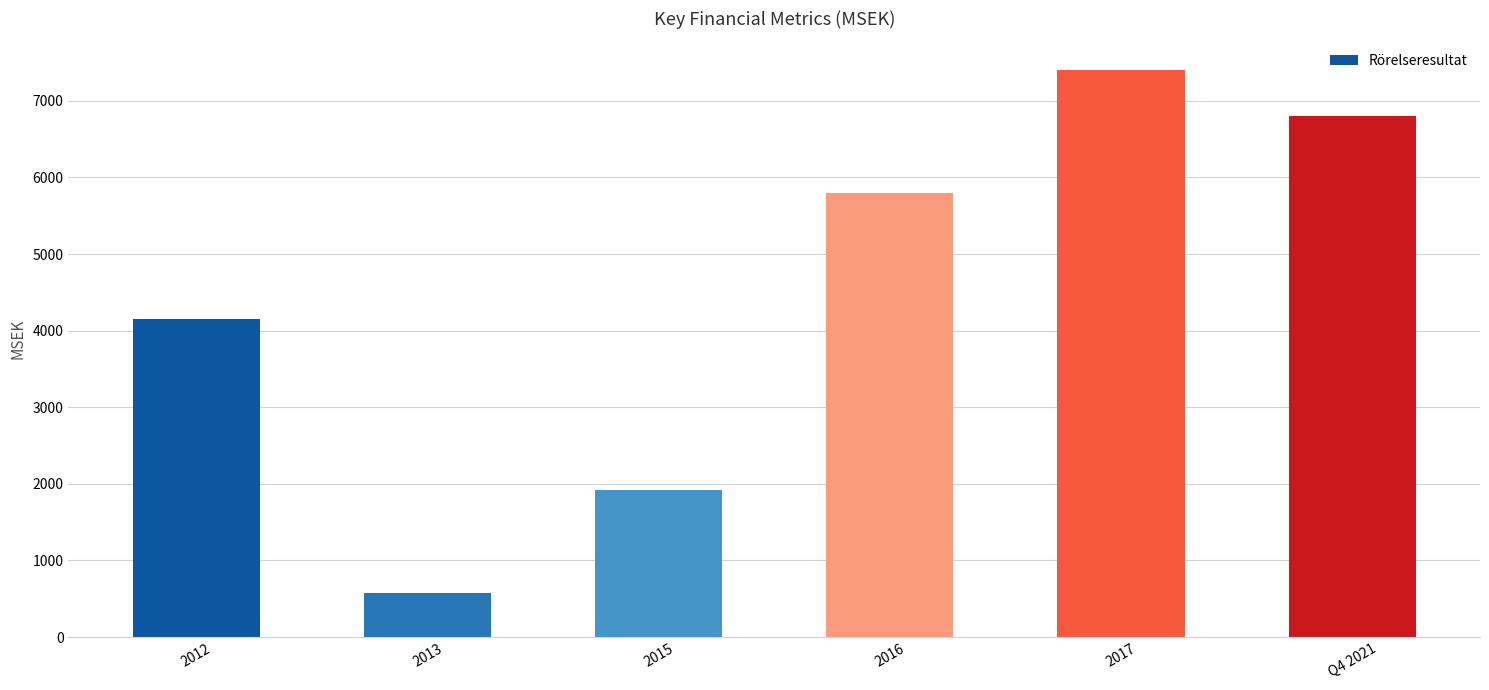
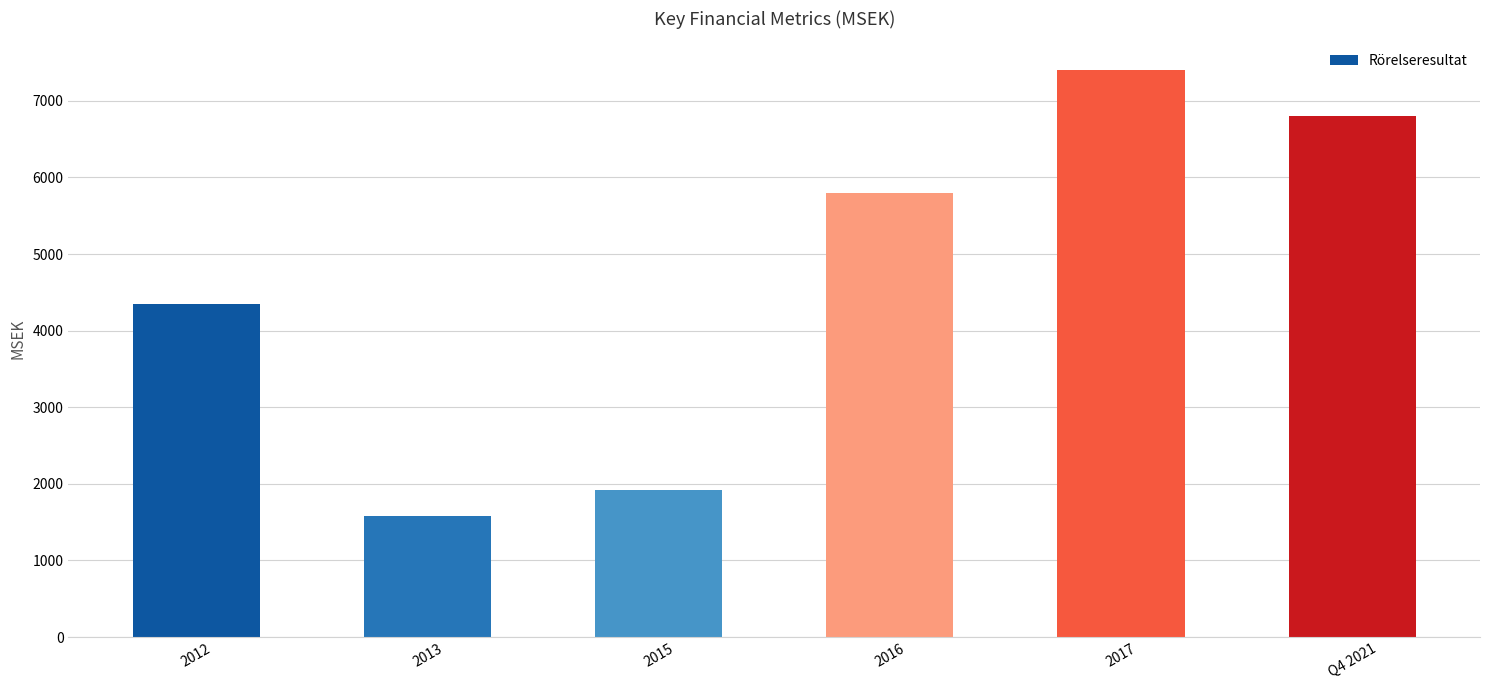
2012: 4200 -> 4400
2013: 600 -> 1600
